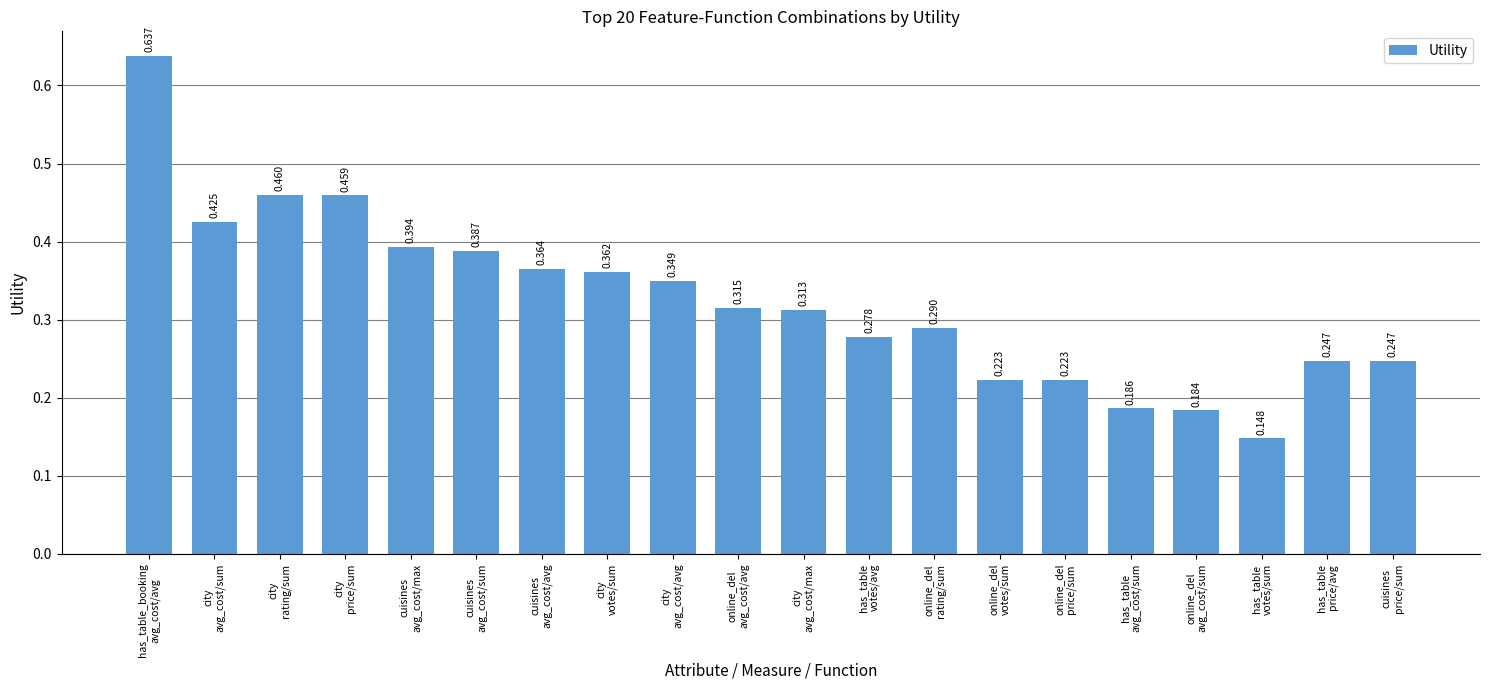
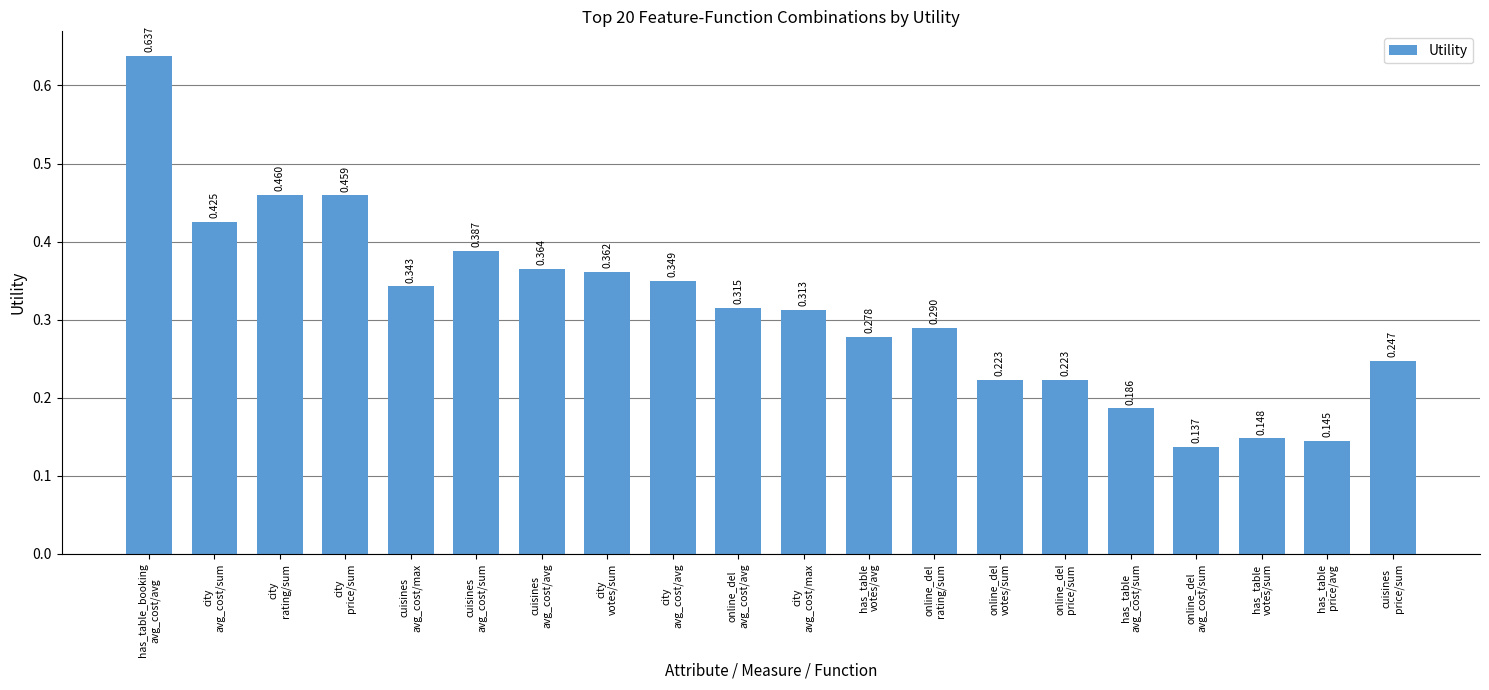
cuisines avg_cost/max: 0.394 -> 0.343
online_del avg_cost/sum: 0.184 -> 0.137
has_table price/avg: 0.247 -> 0.145
